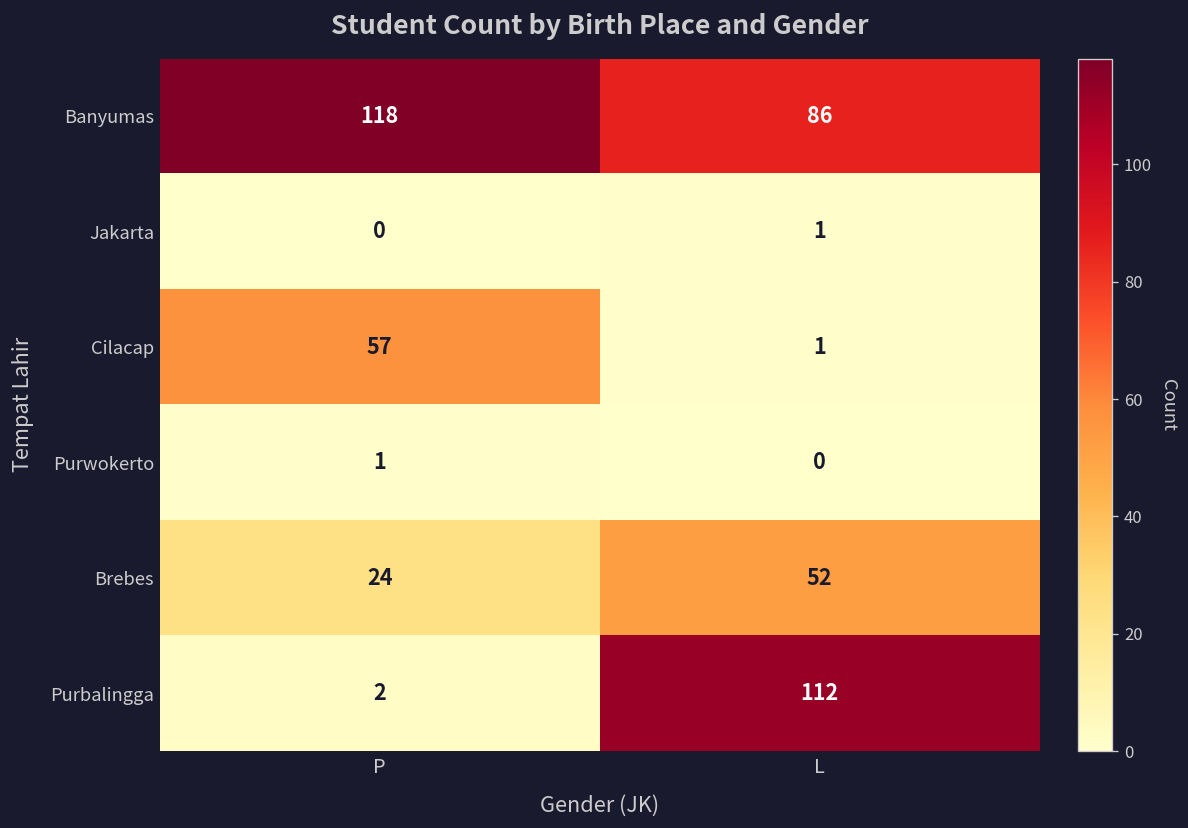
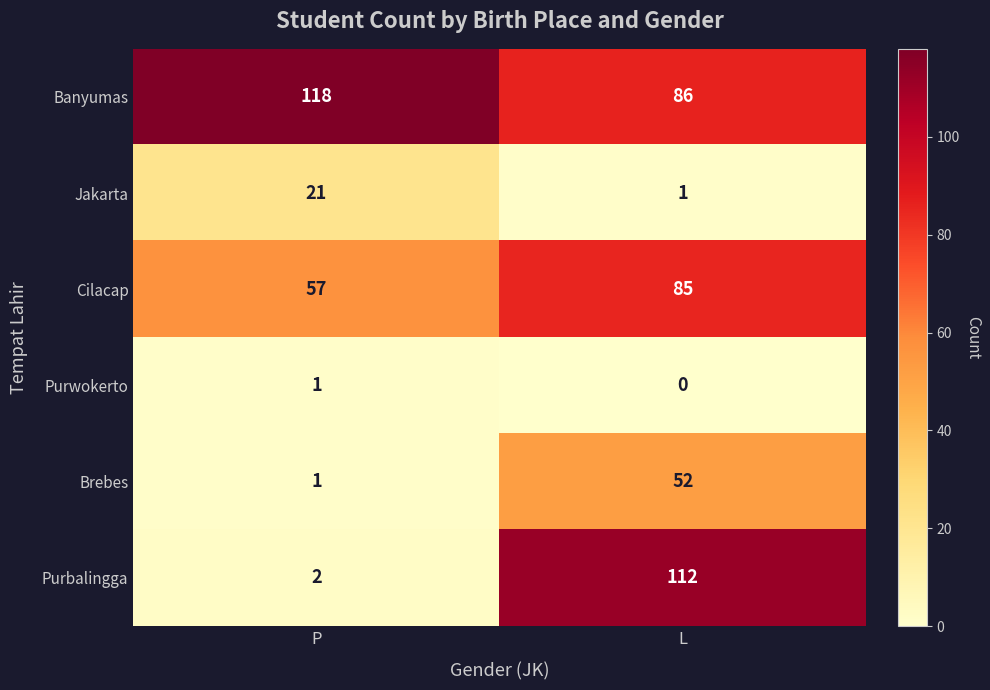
Jakarta, P: 0 -> 21
Cilacap, L: 1 -> 85
Brebes, P: 24 -> 1
